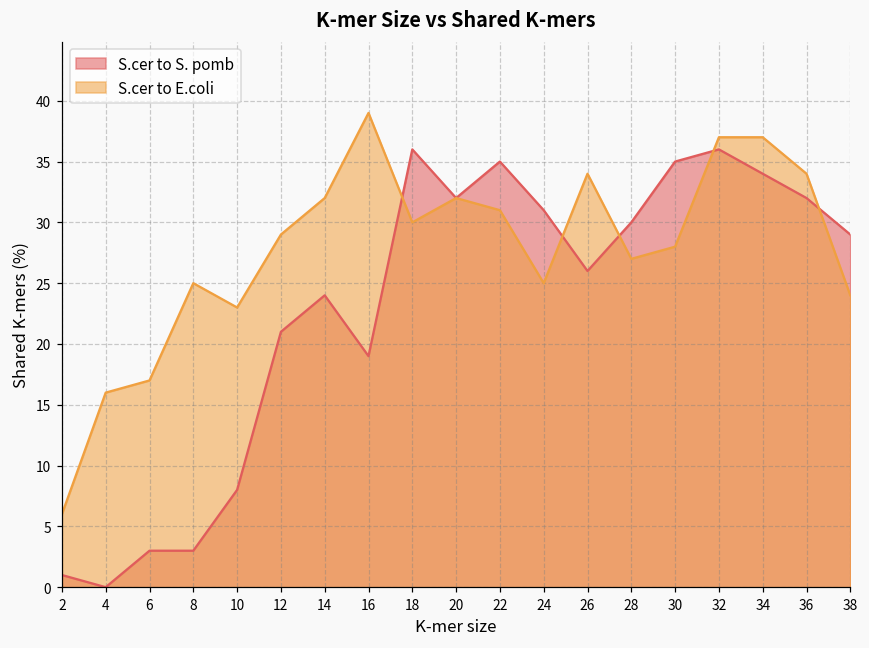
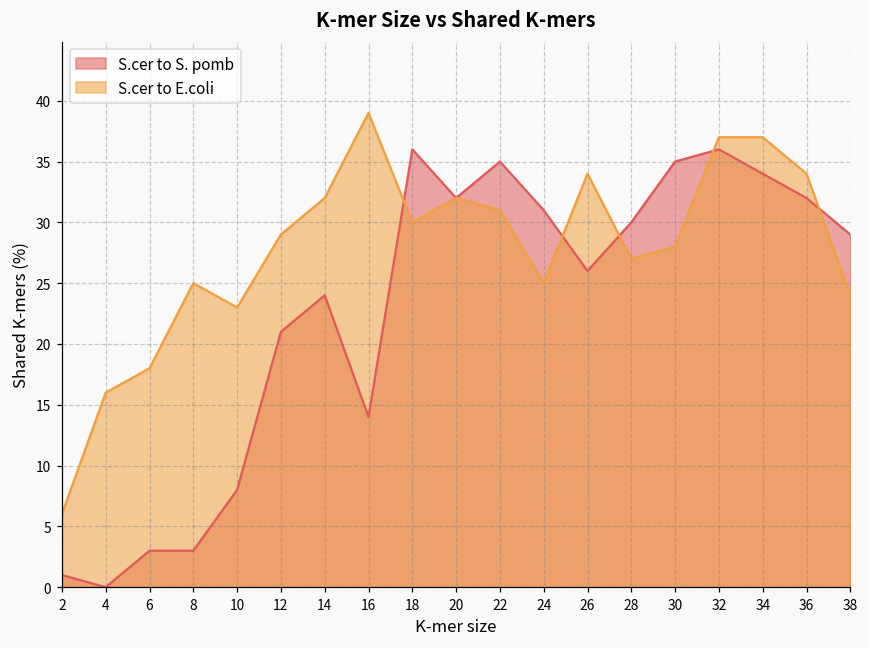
S.cer to E.coli, 6: 17 -> 18
S.cer to S. pomb, 16: 19 -> 14
